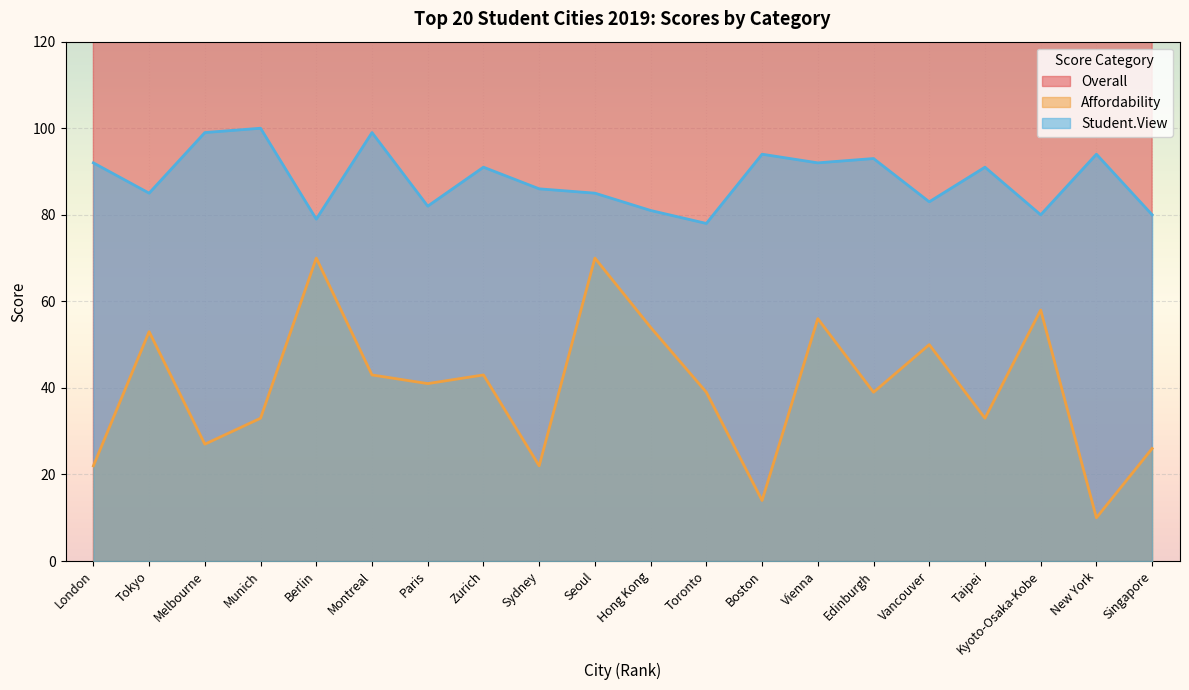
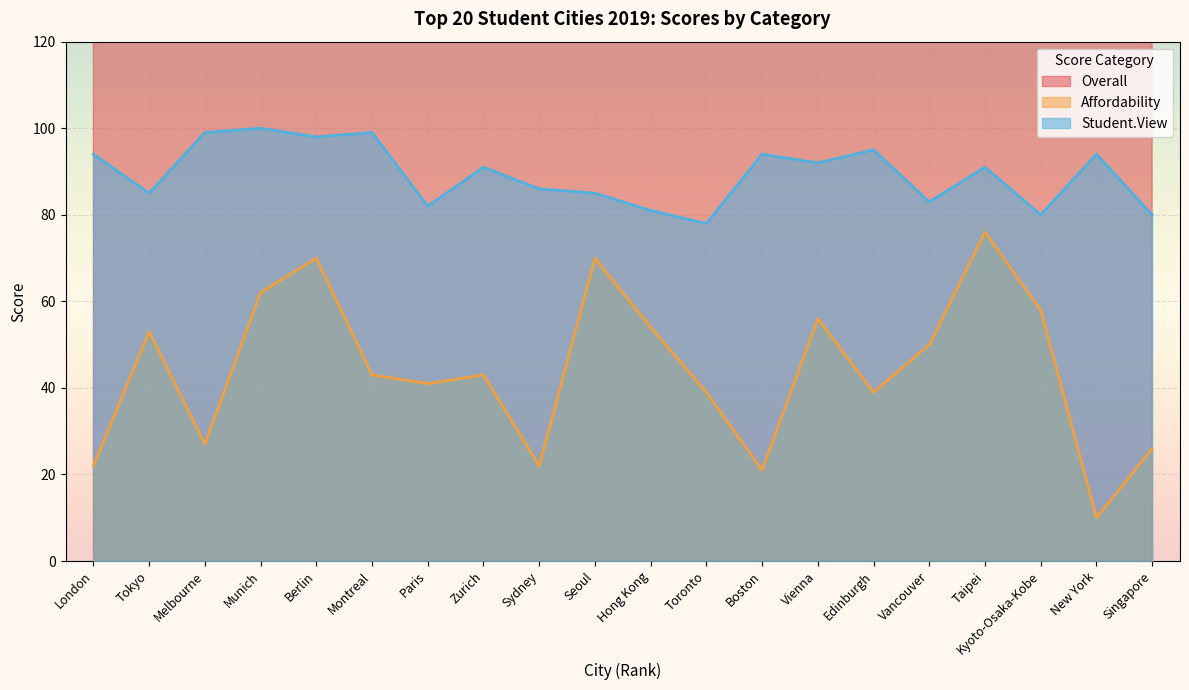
Student.View, London: 92 -> 94
Affordability, Munich: 33 -> 62
Student.View, Berlin: 79 -> 98
Affordability, Boston: 14 -> 21
Student.View, Edinburgh: 93 -> 95
Affordability, Taipei: 33 -> 76
